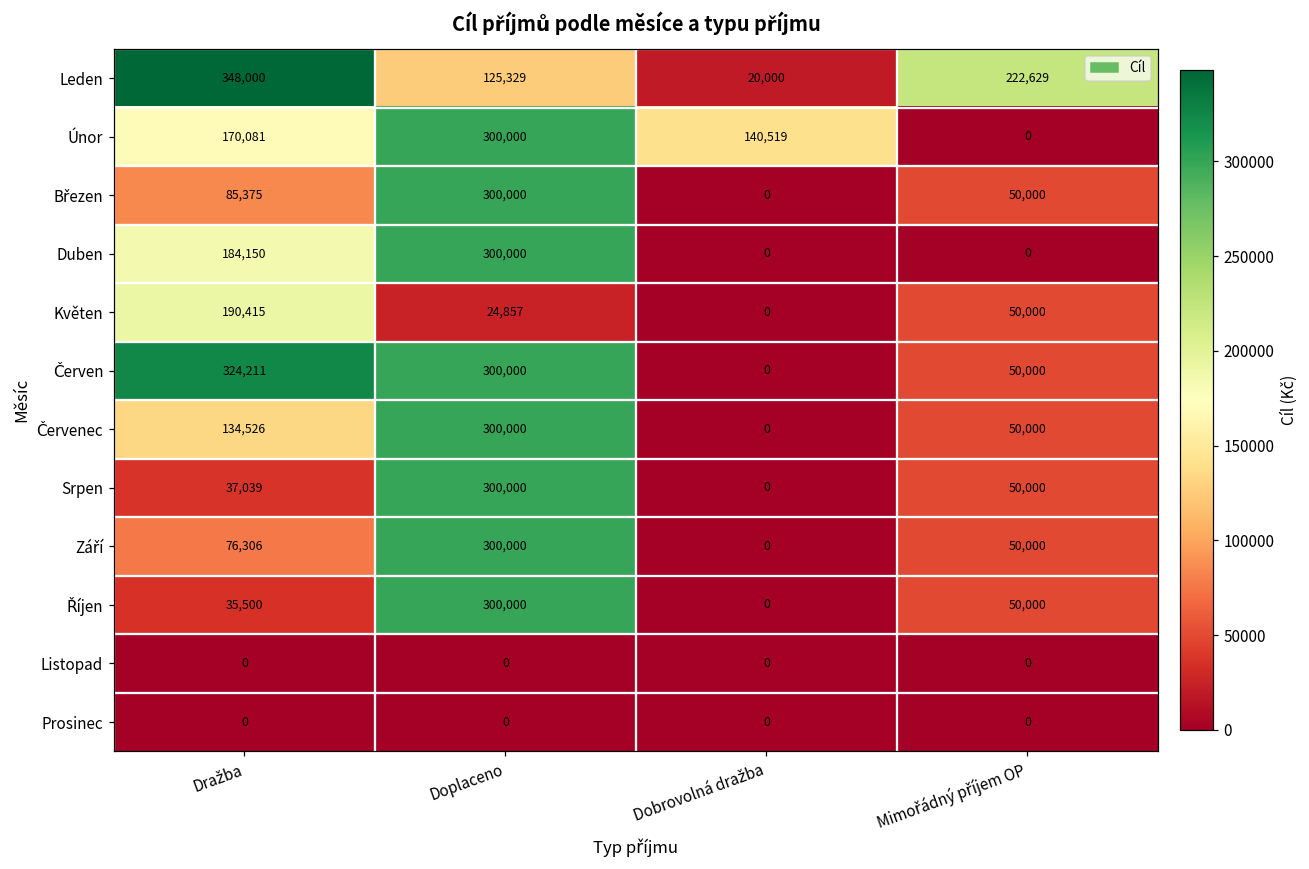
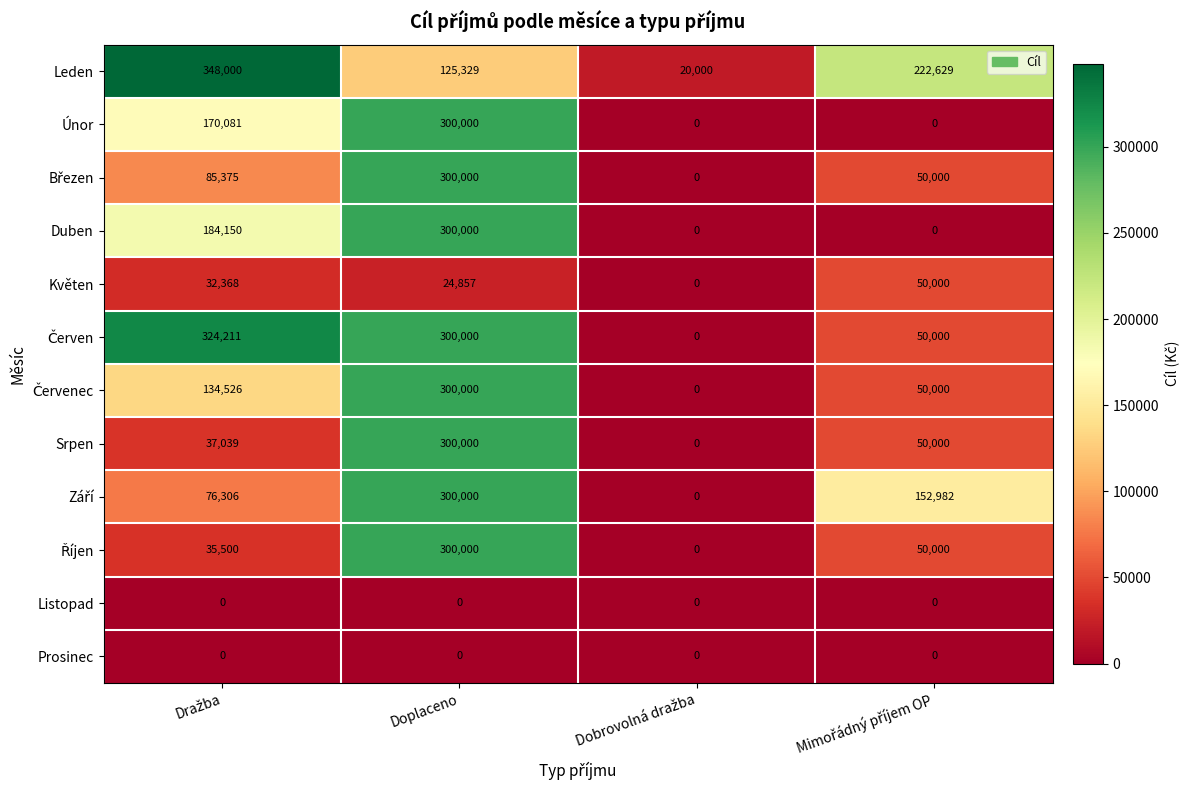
Únor, Dobrovolná dražba: 140,519 -> 0
Květen, Dražba: 190,415 -> 32,368
Září, Mimořádný příjem OP: 50,000 -> 152,982
